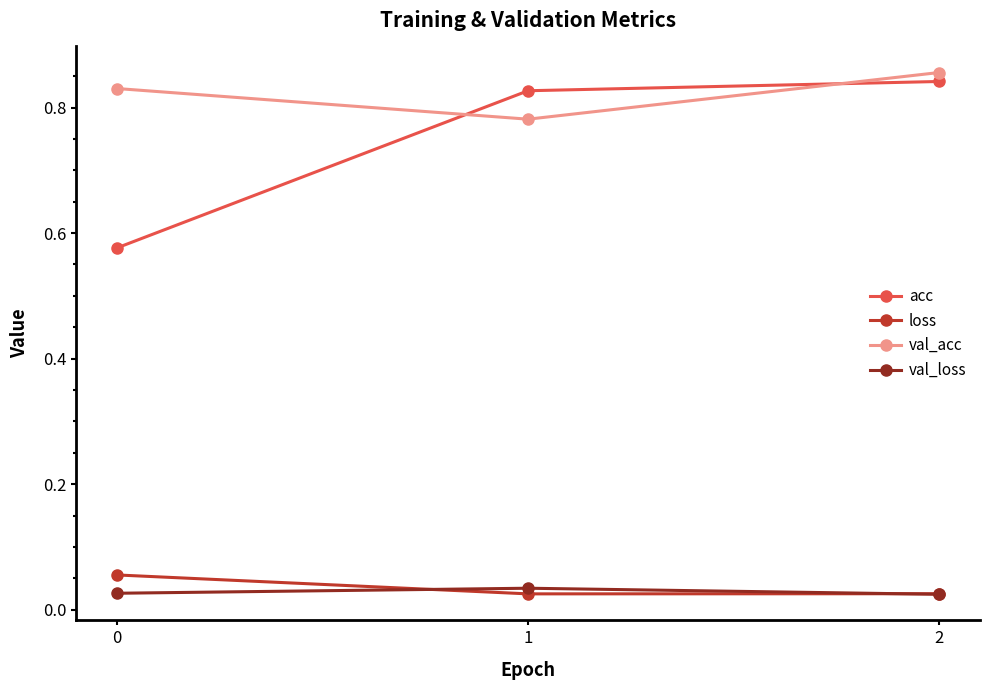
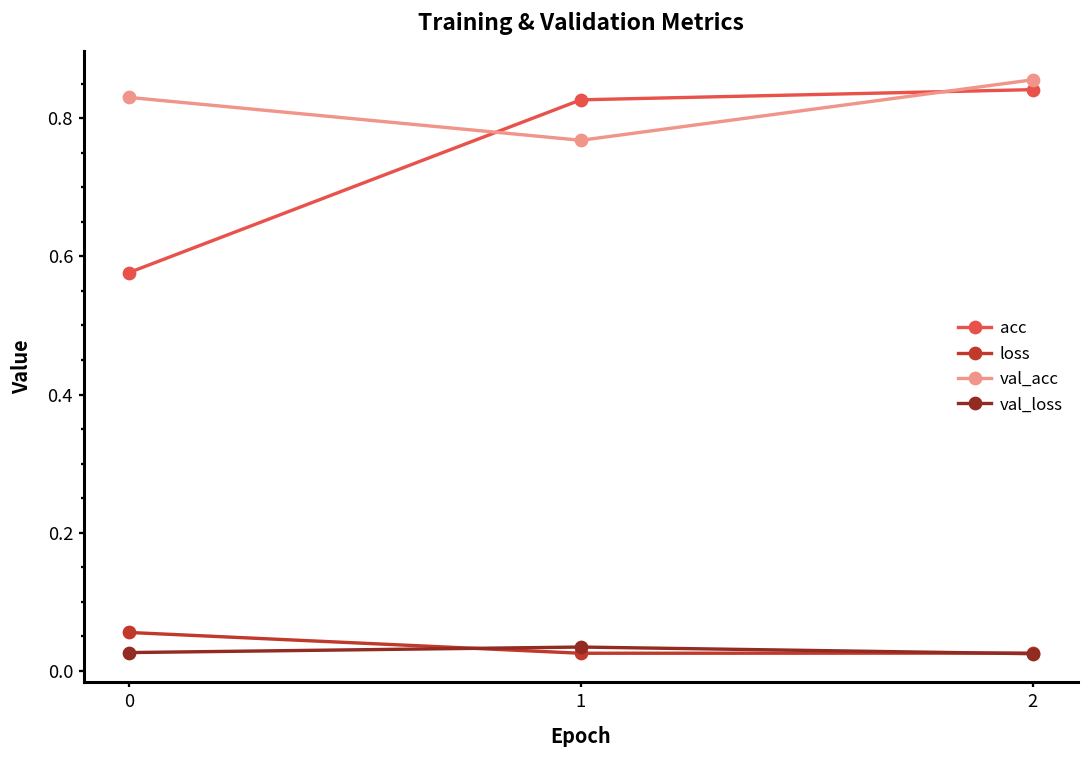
val_acc, 1: 0.78 -> 0.77
